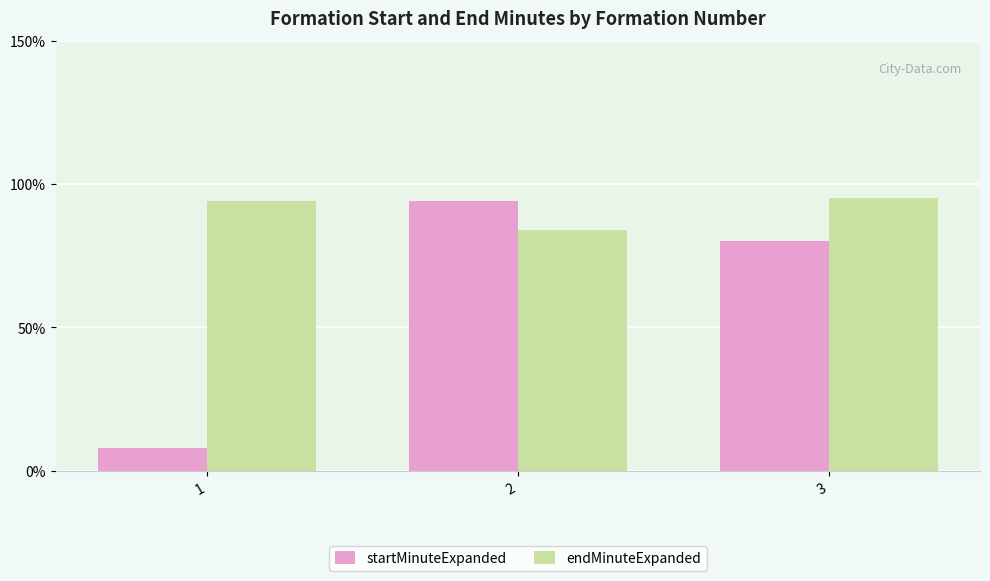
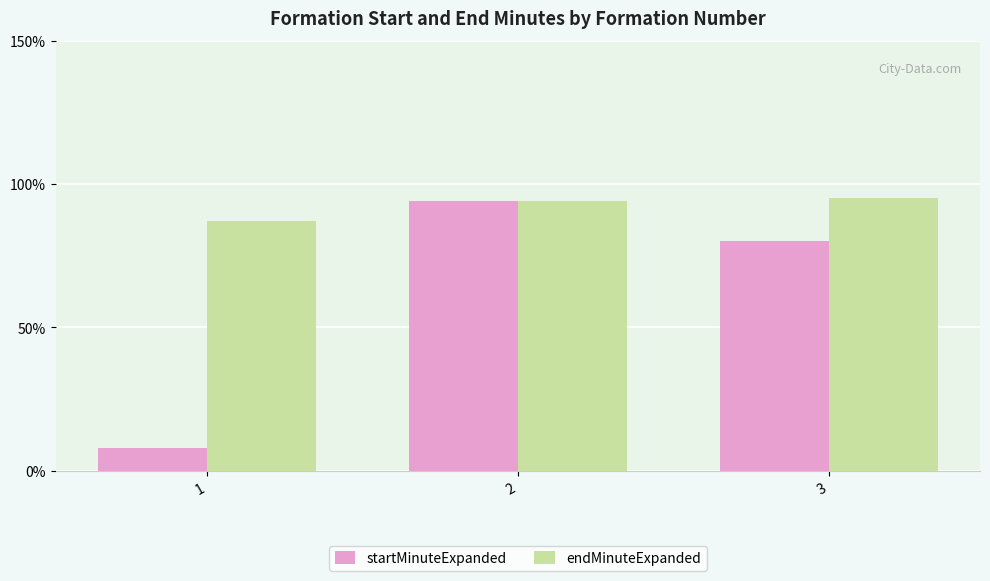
endMinuteExpanded, 1: 94% -> 87%
endMinuteExpanded, 2: 84% -> 94%
